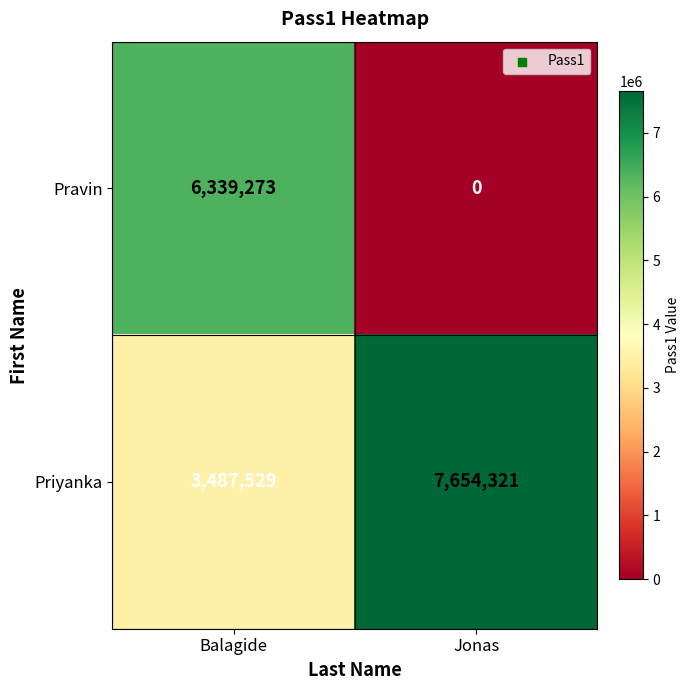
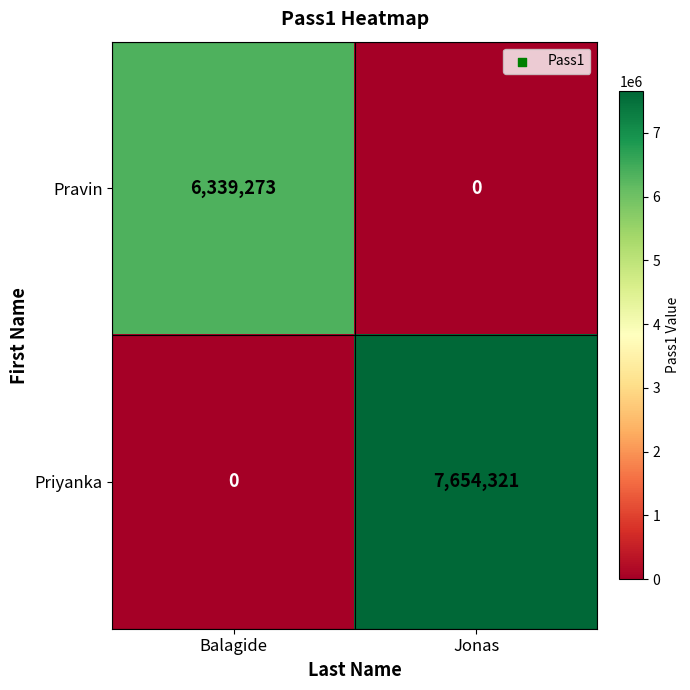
Priyanka, Balagide: 3,487,529 -> 0
